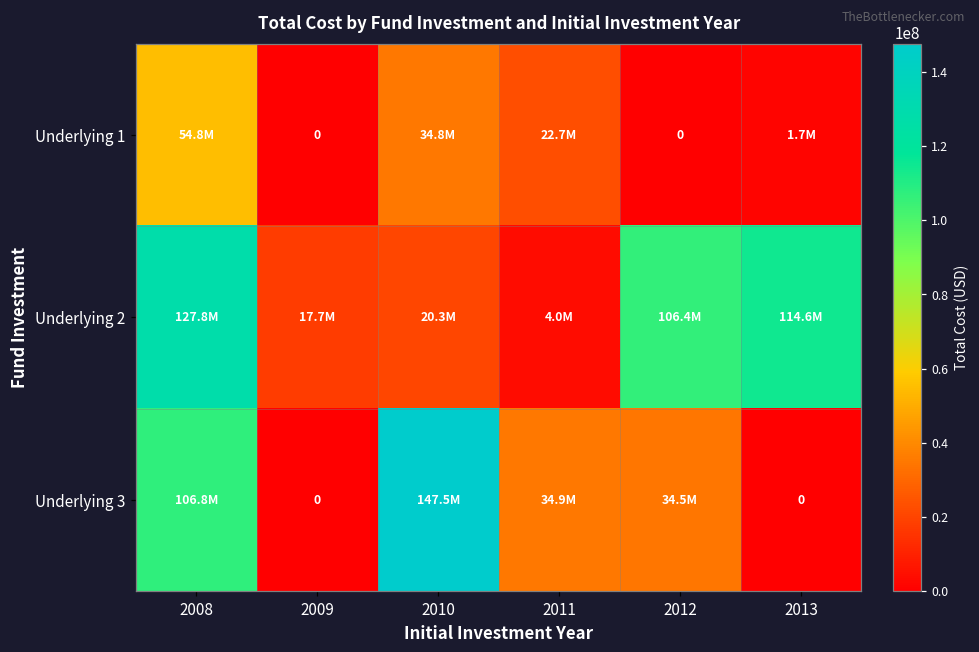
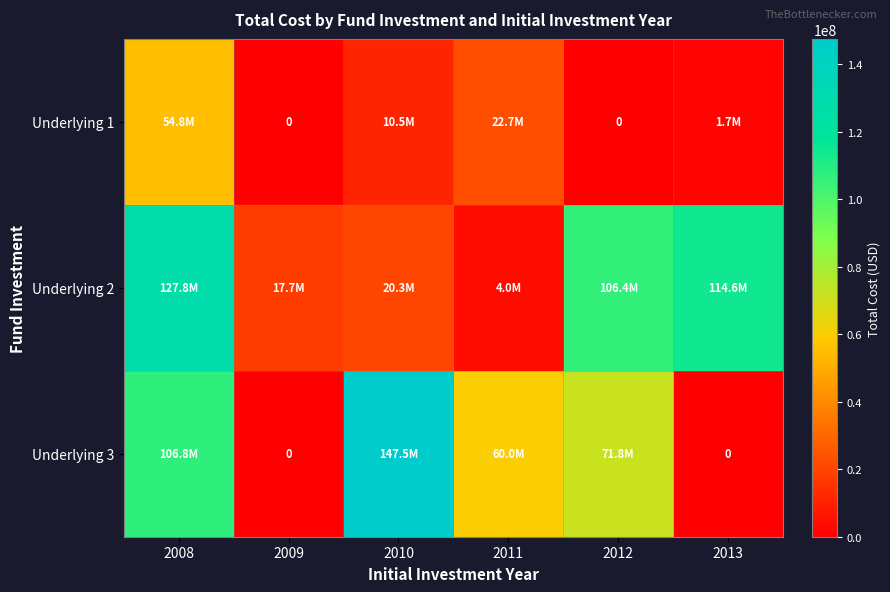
Underlying 1, 2010: 34.8M -> 10.5M
Underlying 3, 2011: 34.9M -> 60.0M
Underlying 3, 2012: 34.5M -> 71.8M
